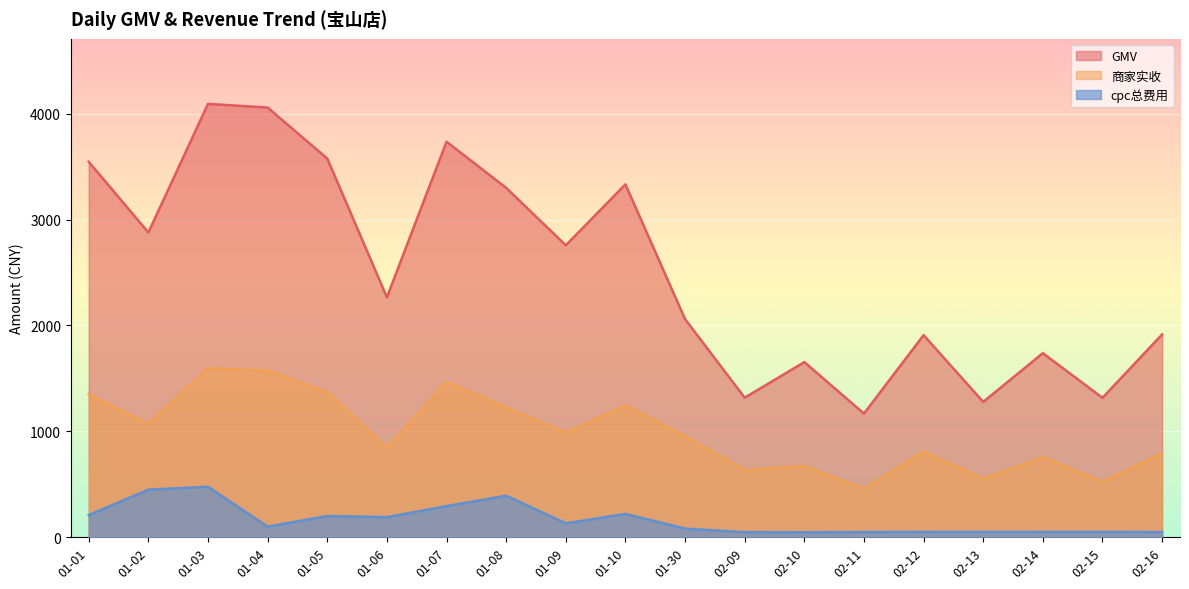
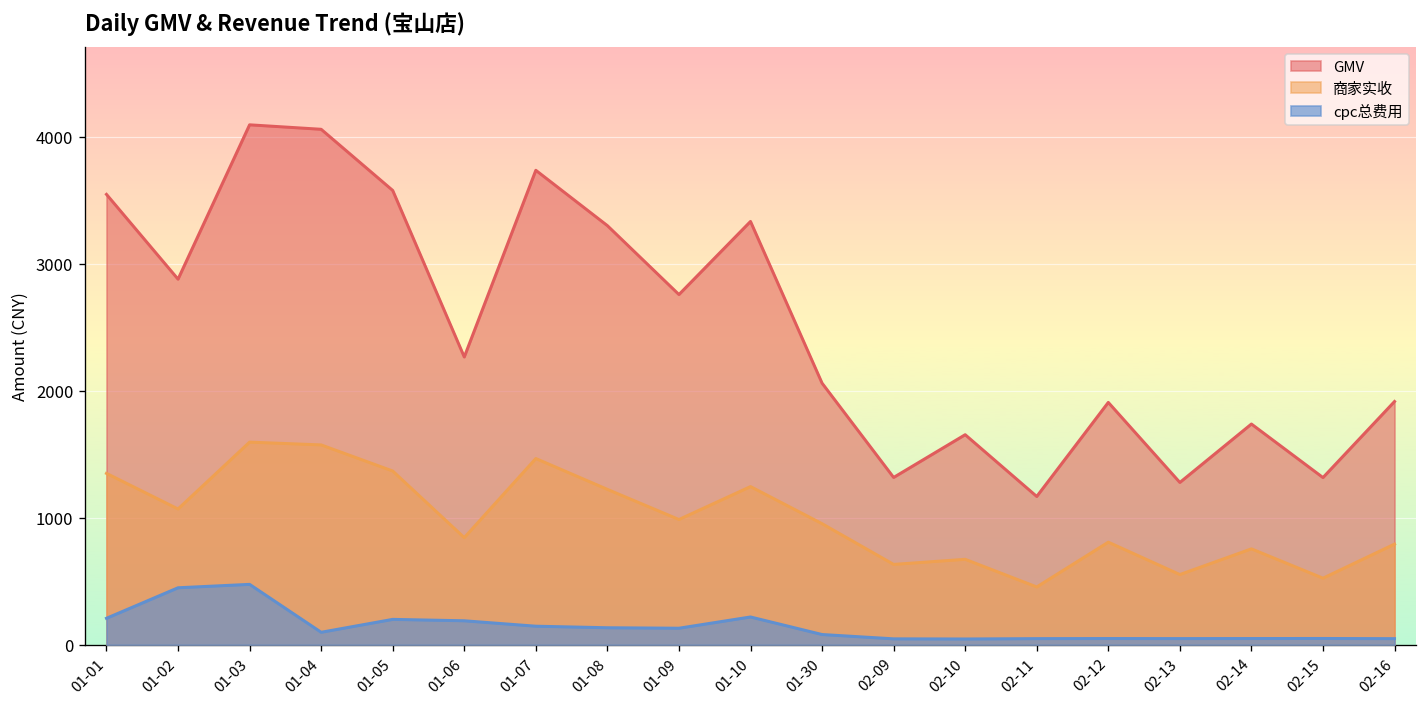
cpc总费用, 01-07: 290 -> 150
cpc总费用, 01-08: 390 -> 130
